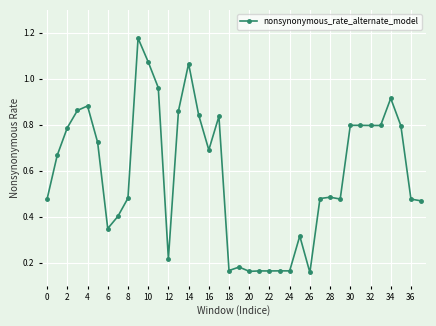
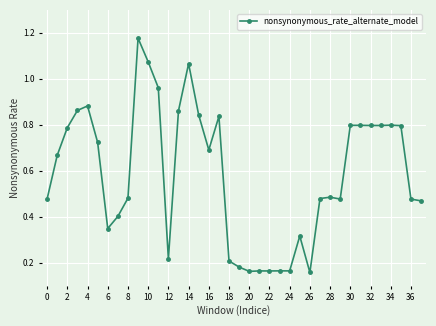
18: 0.17 -> 0.21
34: 0.92 -> 0.80
